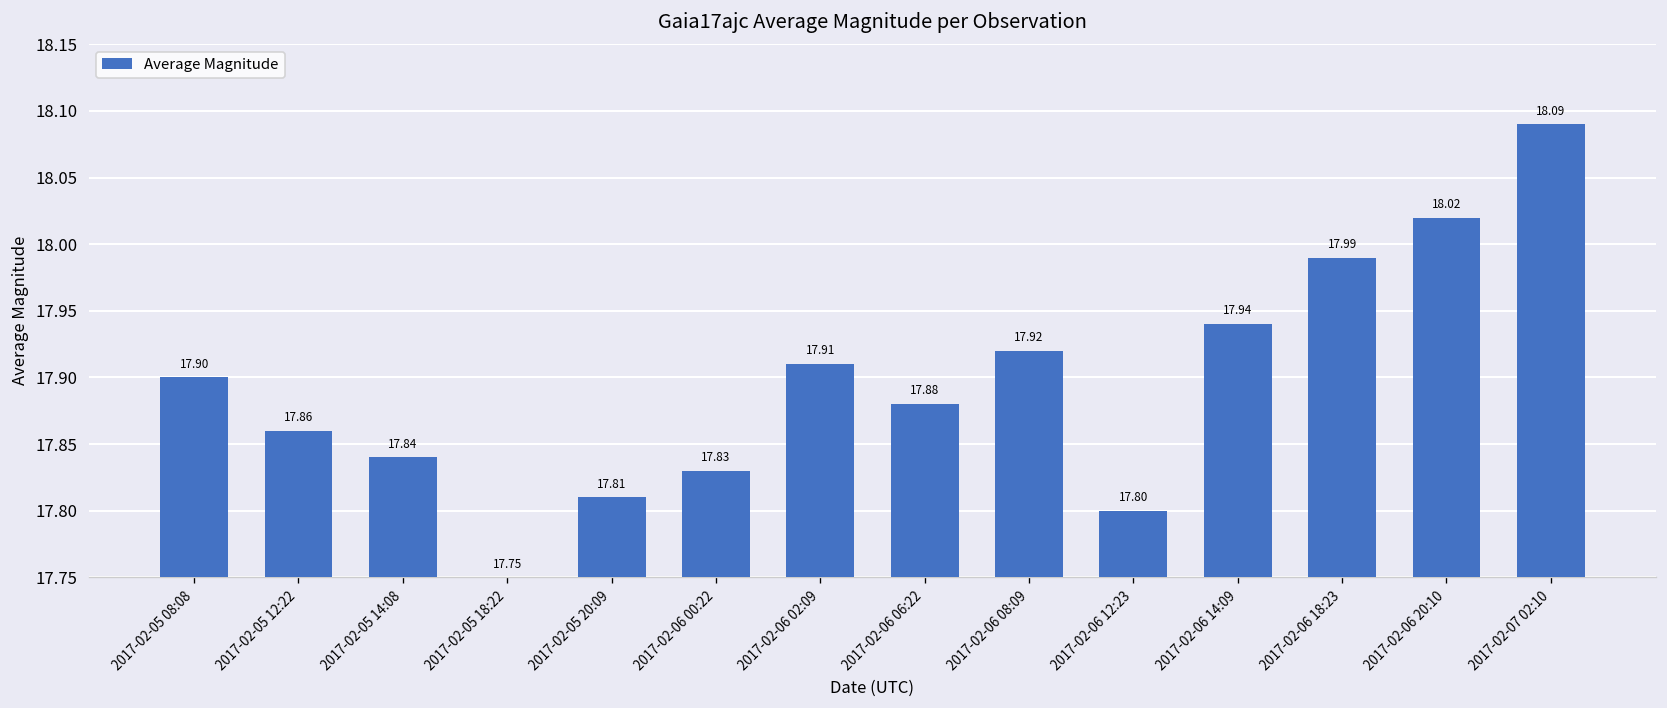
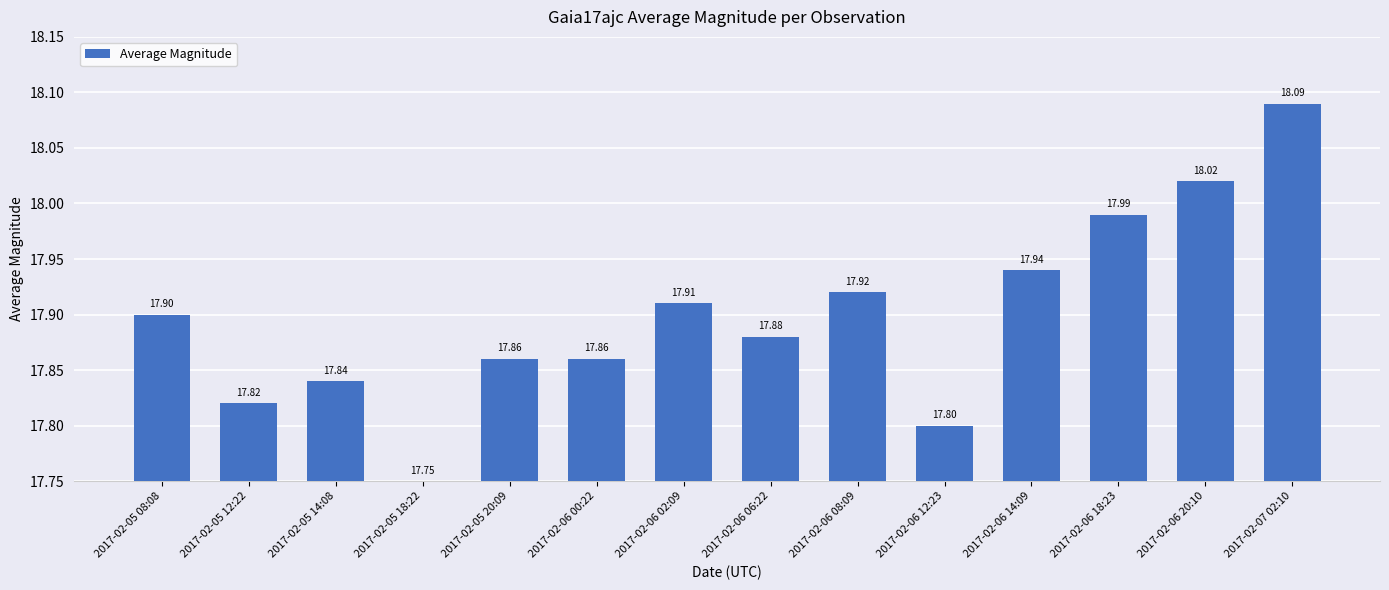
2017-02-05 12:22: 17.86 -> 17.82
2017-02-05 20:09: 17.81 -> 17.86
2017-02-06 00:22: 17.83 -> 17.86
